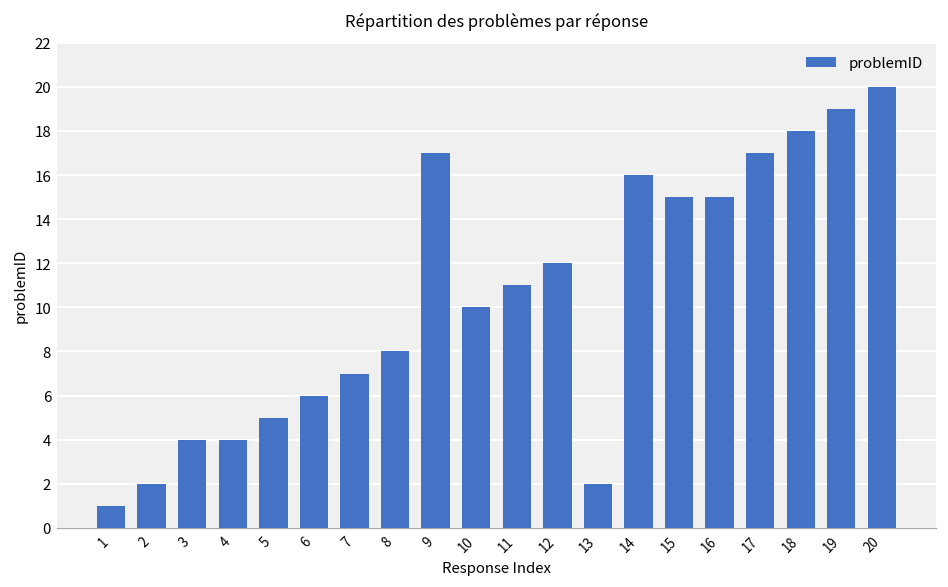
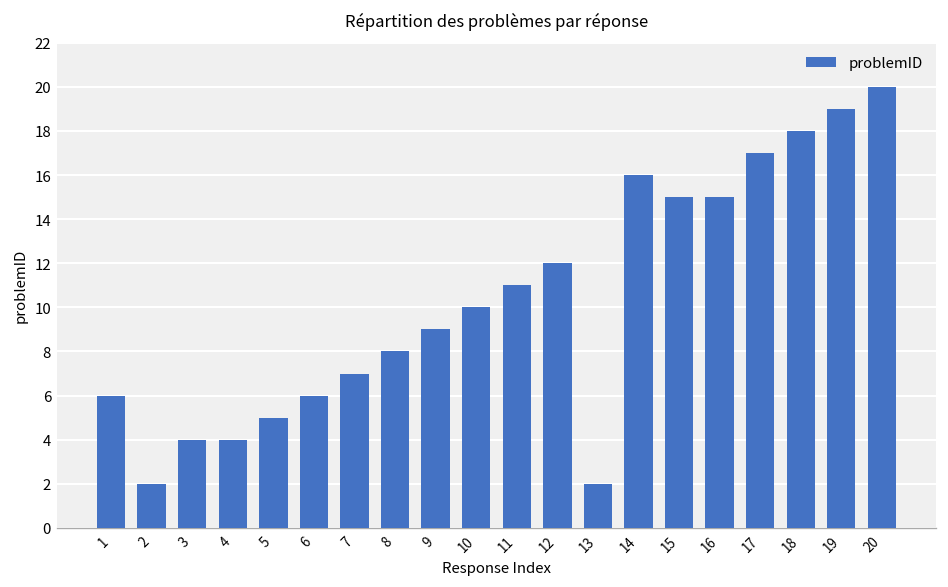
1: 1 -> 6
9: 17 -> 9
